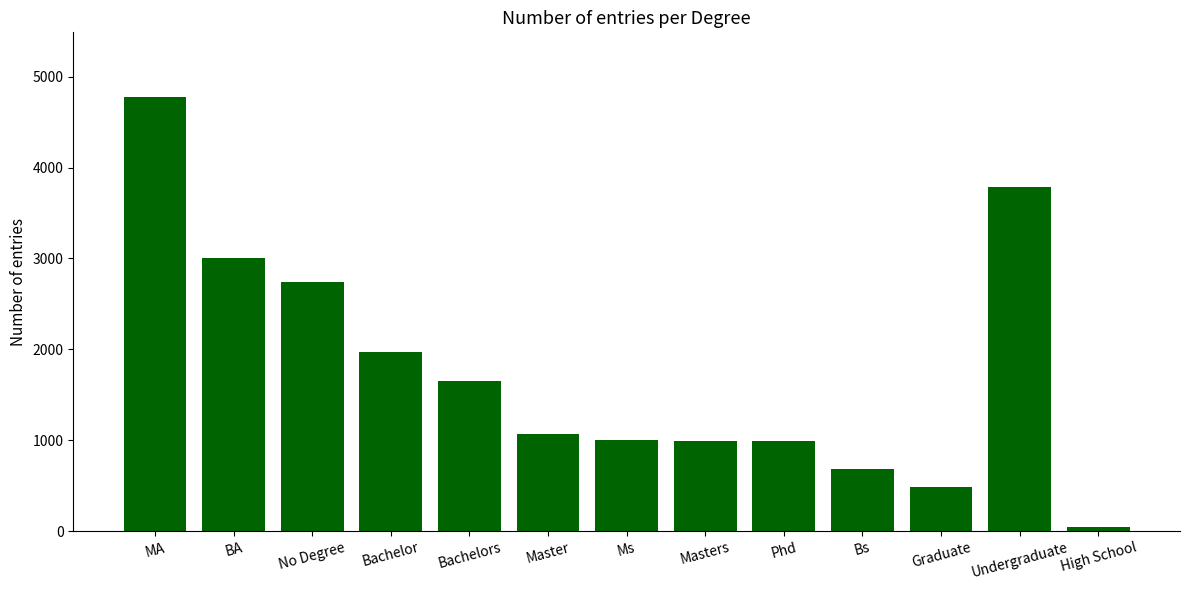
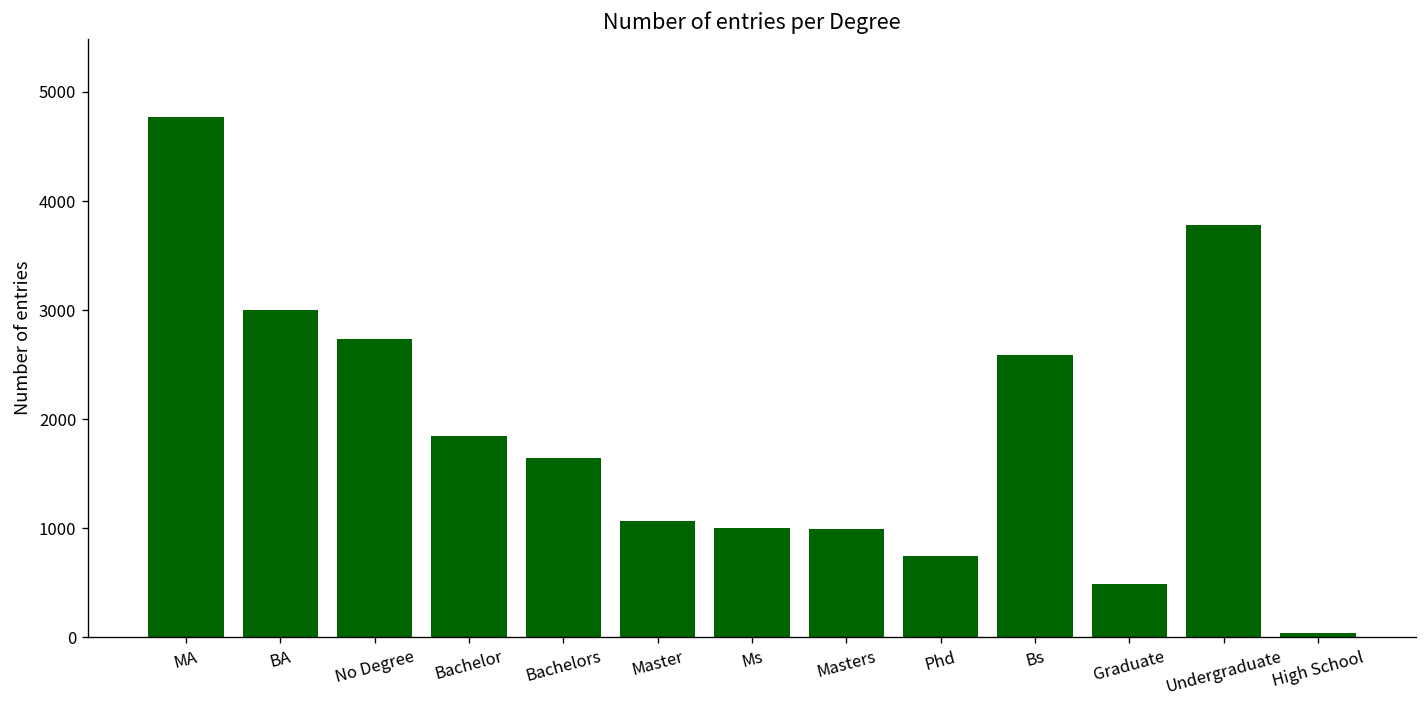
Bachelor: 2000 -> 1800
Phd: 1000 -> 700
Bs: 700 -> 2600
